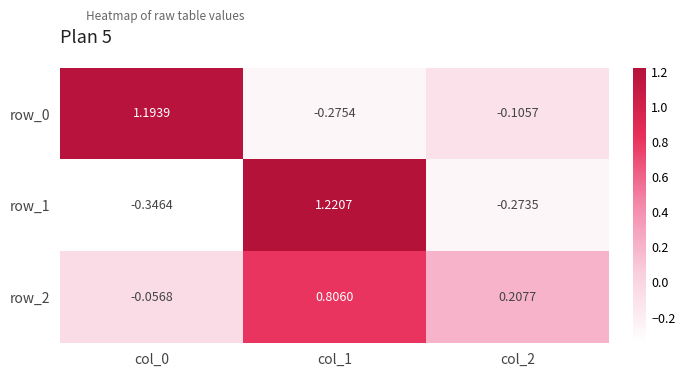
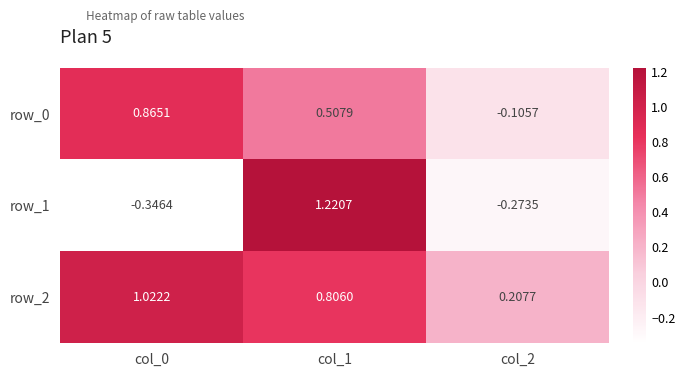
row_0, col_0: 1.1939 -> 0.8651
row_0, col_1: -0.2754 -> 0.5079
row_2, col_0: -0.0568 -> 1.0222
